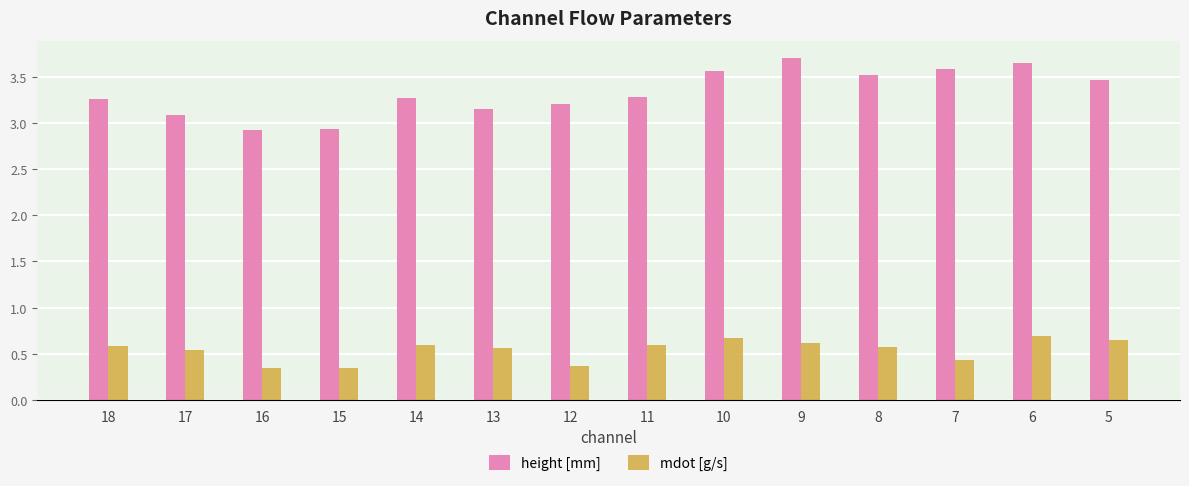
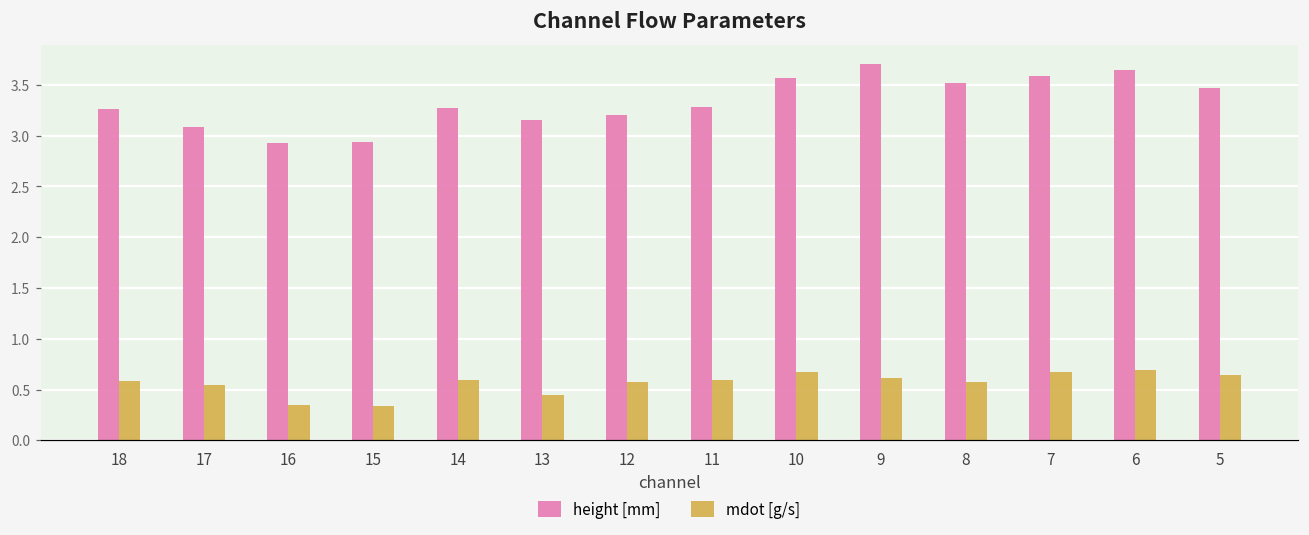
mdot [g/s], 13: 0.6 -> 0.4
mdot [g/s], 12: 0.4 -> 0.6
mdot [g/s], 7: 0.4 -> 0.7
